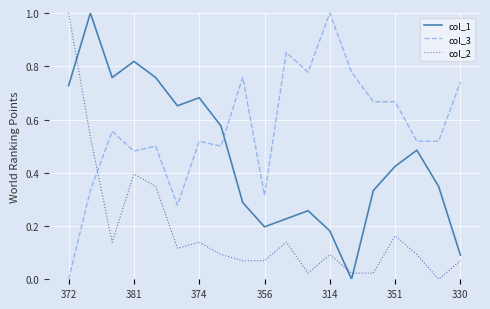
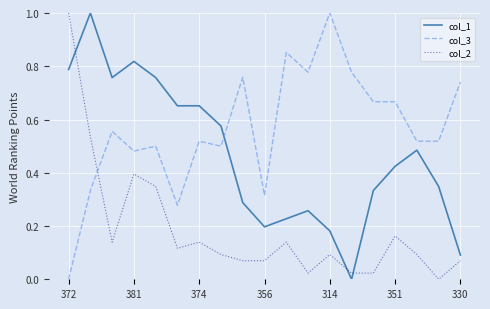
col_1, 372: 0.73 -> 0.79
col_1, 374: 0.68 -> 0.65
